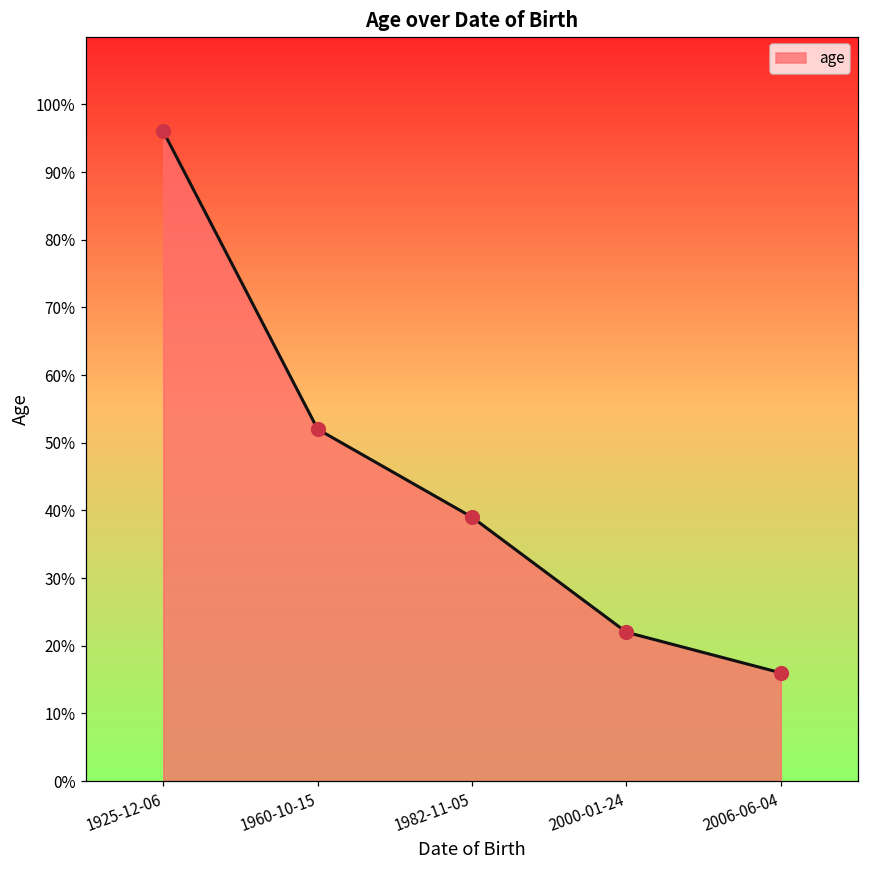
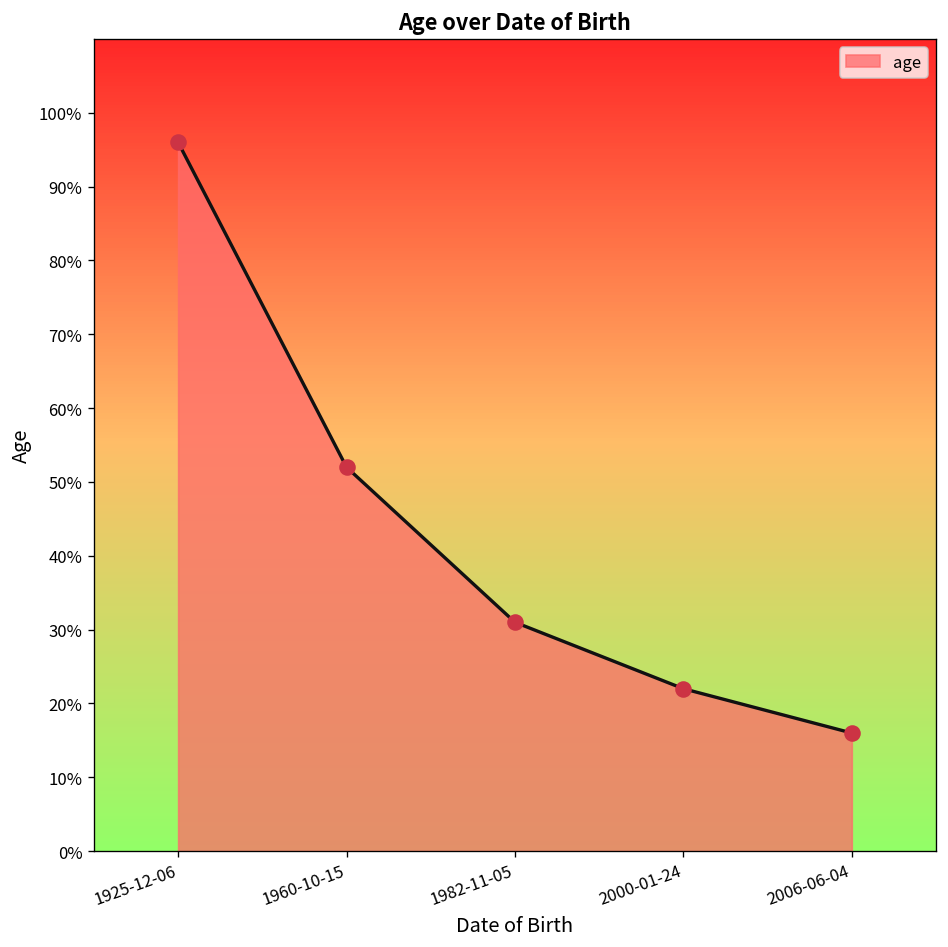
1982-11-05: 39% -> 31%
